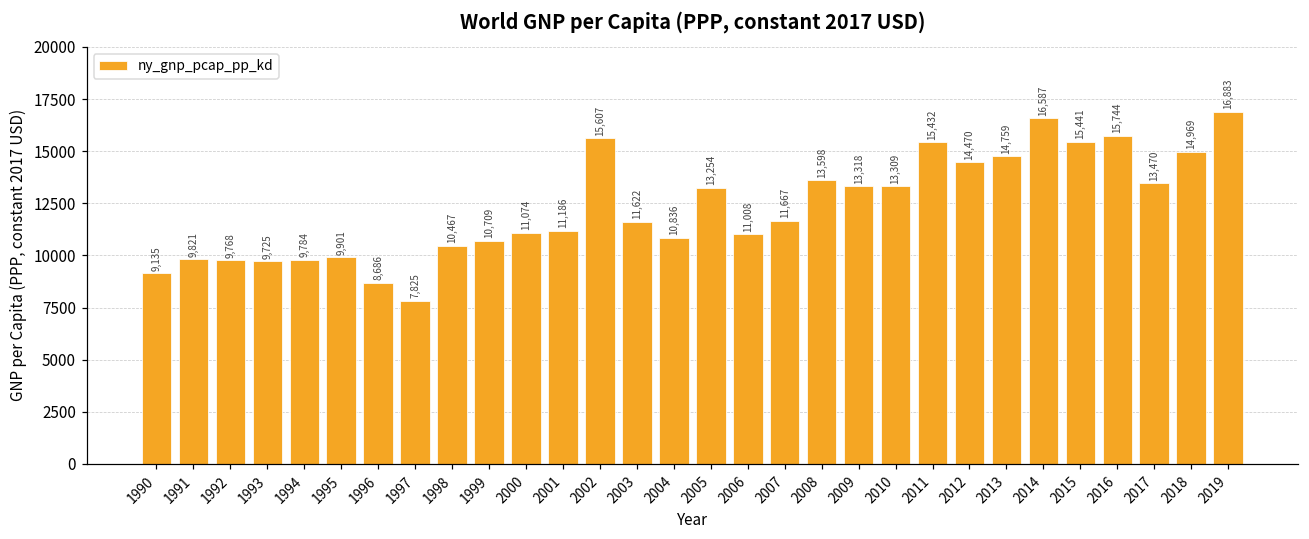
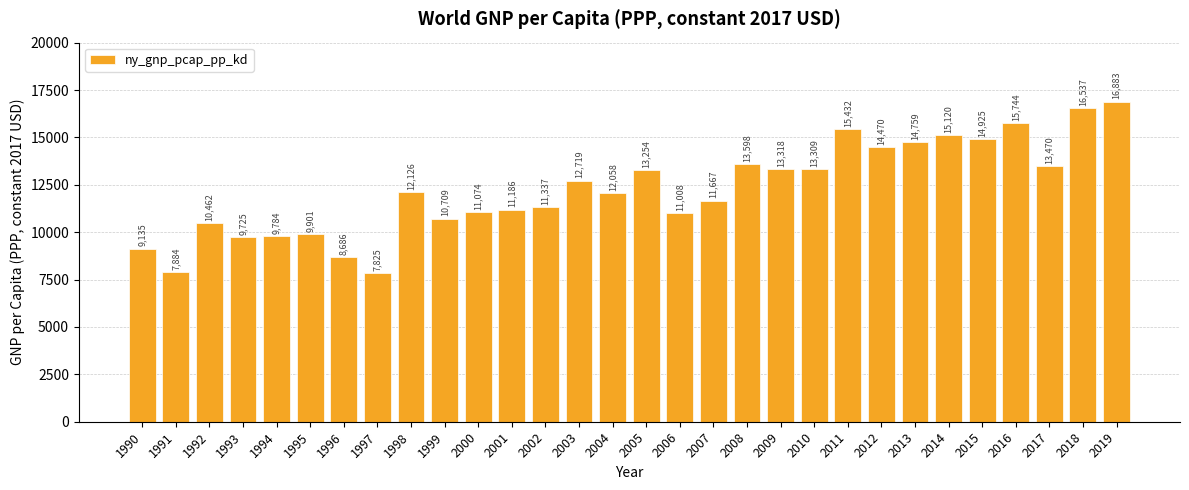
1991: 9,821 -> 7,884
1992: 9,768 -> 10,462
1998: 10,467 -> 12,126
2002: 15,607 -> 11,337
2003: 11,622 -> 12,719
2004: 10,836 -> 12,058
2014: 16,587 -> 15,120
2015: 15,441 -> 14,925
2018: 14,969 -> 16,537
